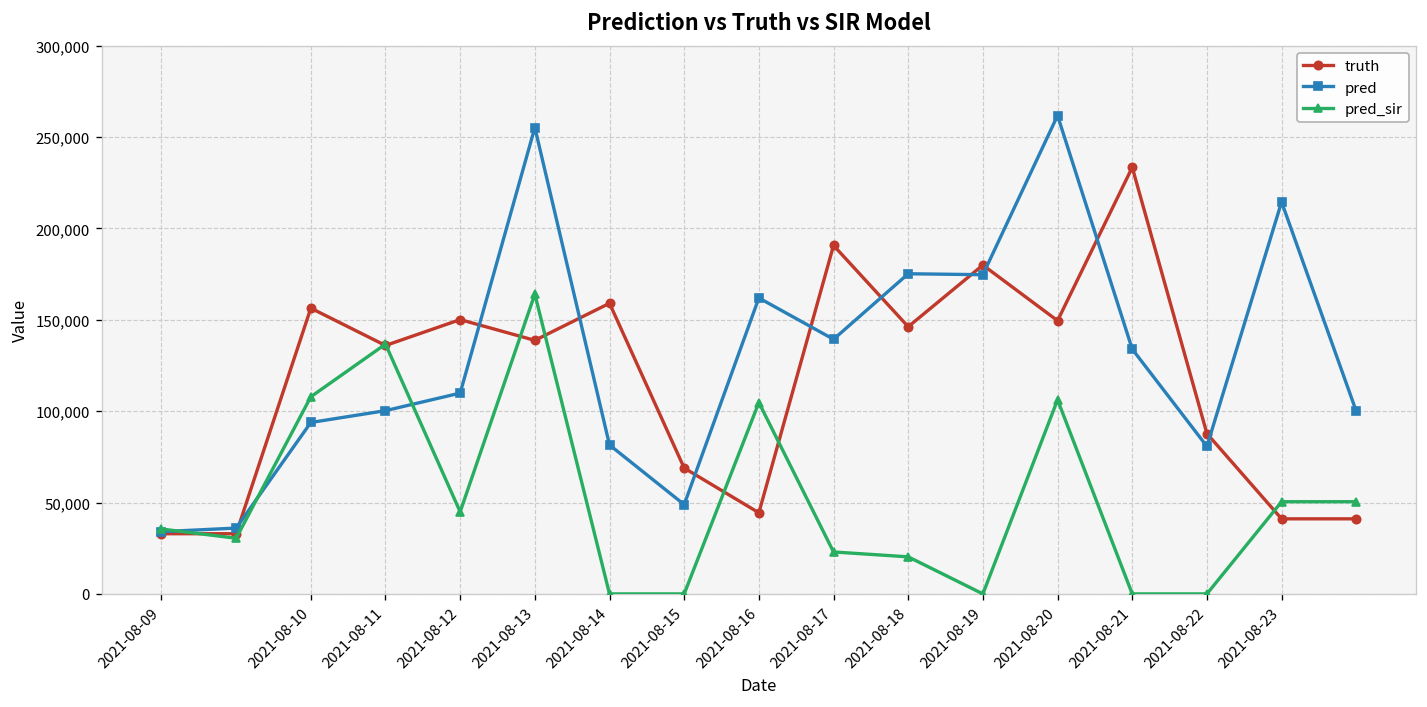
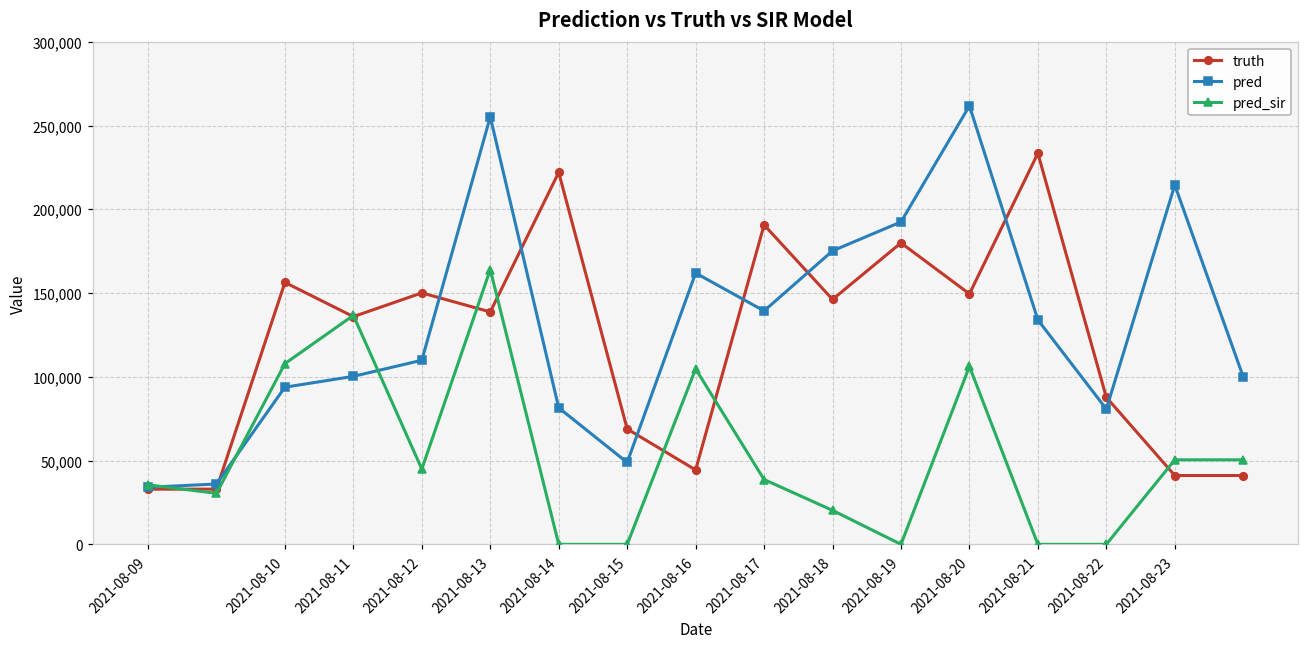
truth, 2021-08-14: 159,000 -> 222,000
pred_sir, 2021-08-17: 23,000 -> 39,000
pred, 2021-08-19: 175,000 -> 192,000
